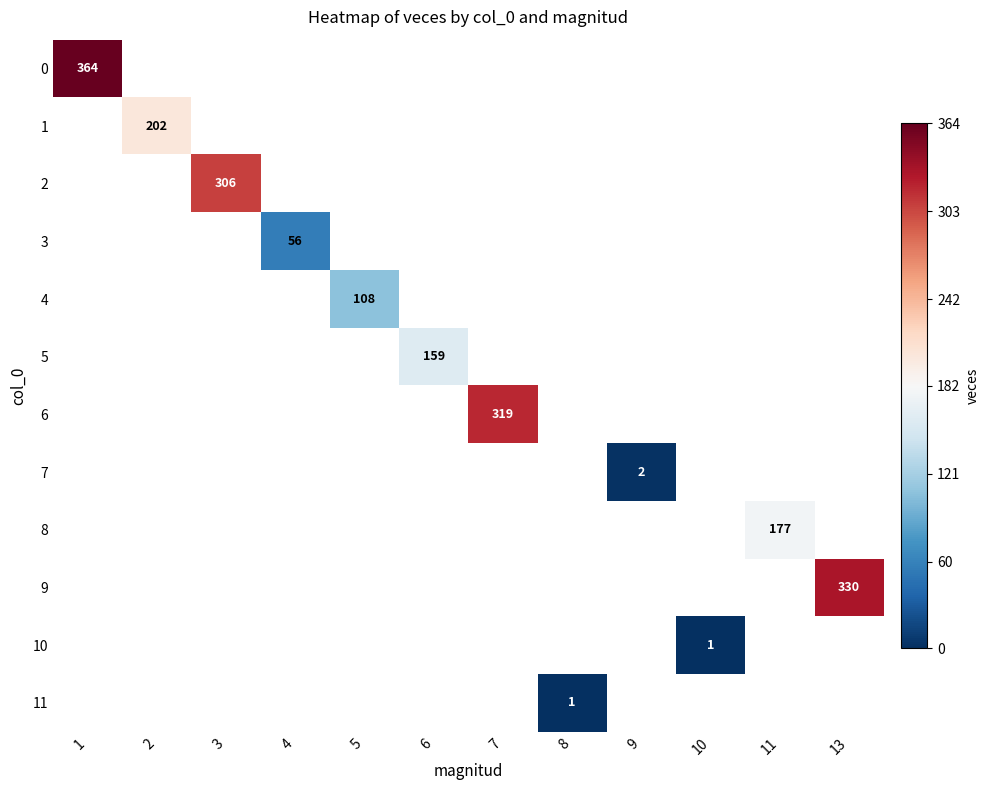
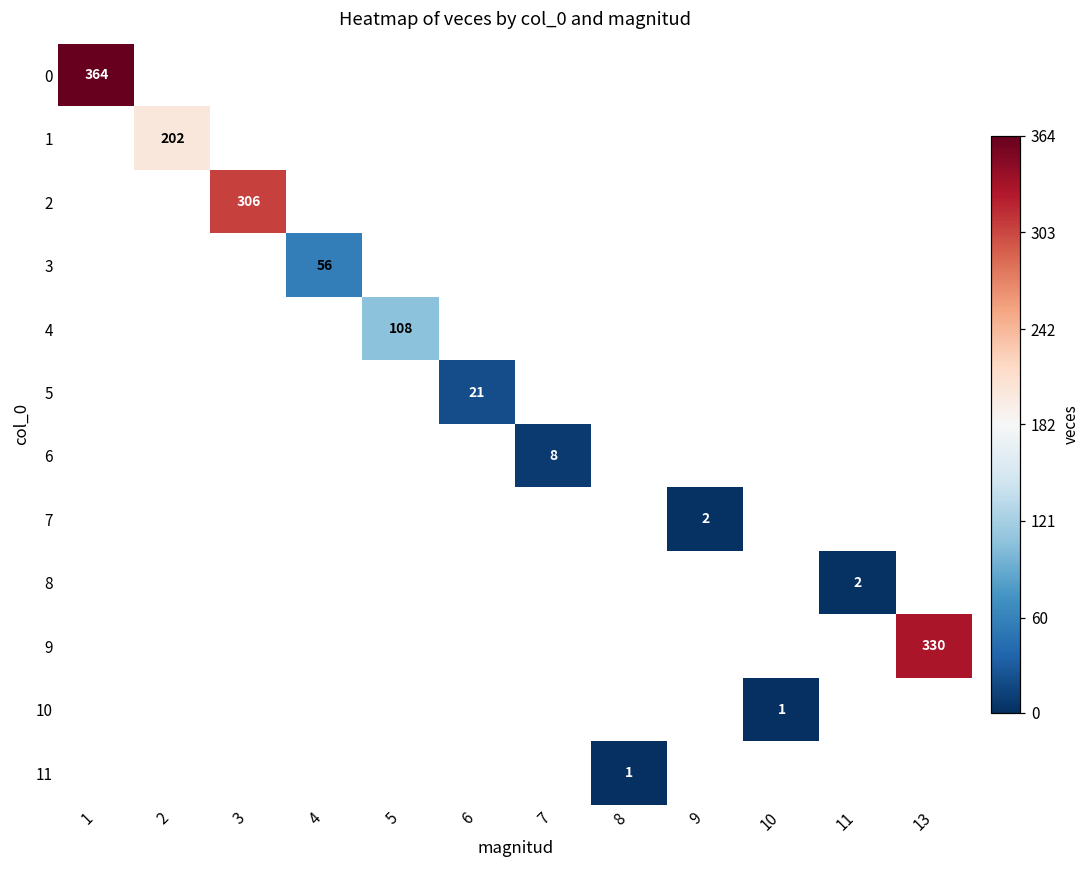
5, 6: 159 -> 21
6, 7: 319 -> 8
8, 11: 177 -> 2
